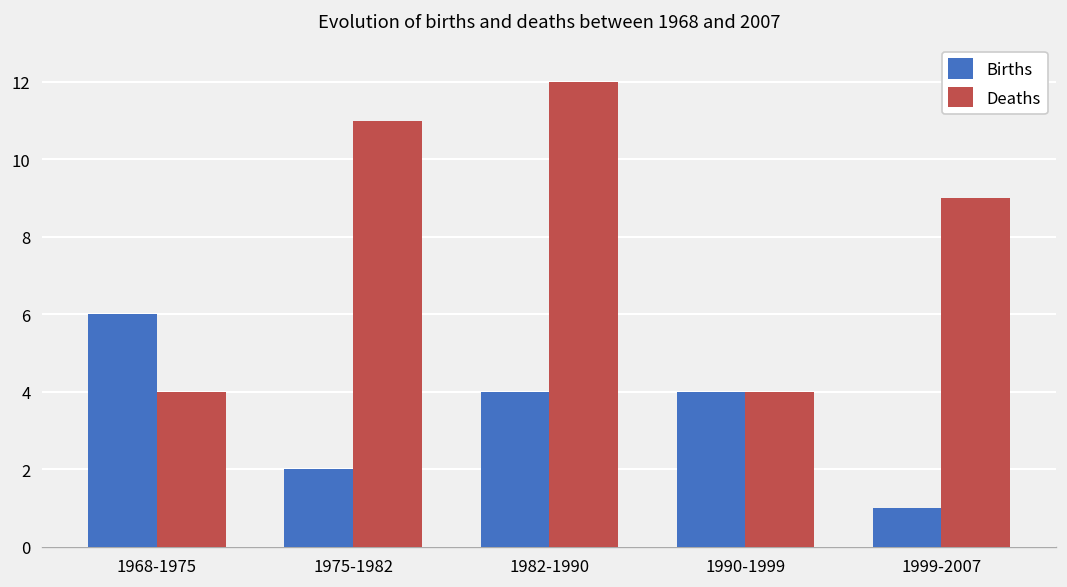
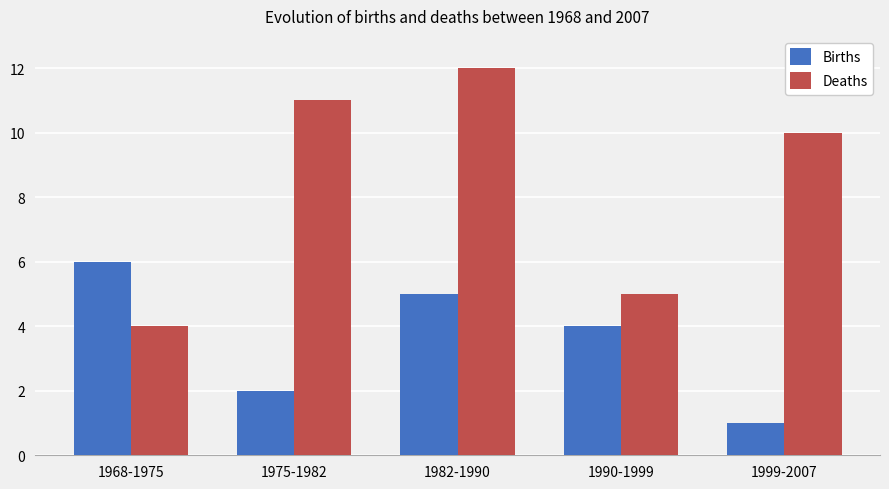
Births, 1982-1990: 4 -> 5
Deaths, 1990-1999: 4 -> 5
Deaths, 1999-2007: 9 -> 10
